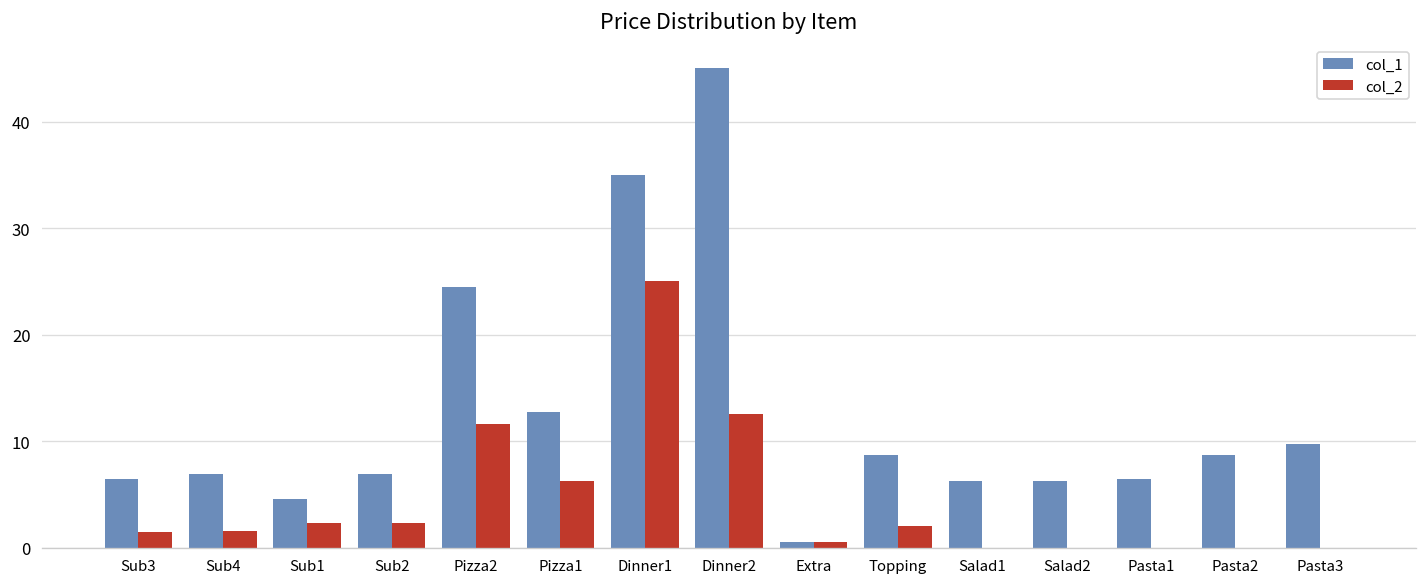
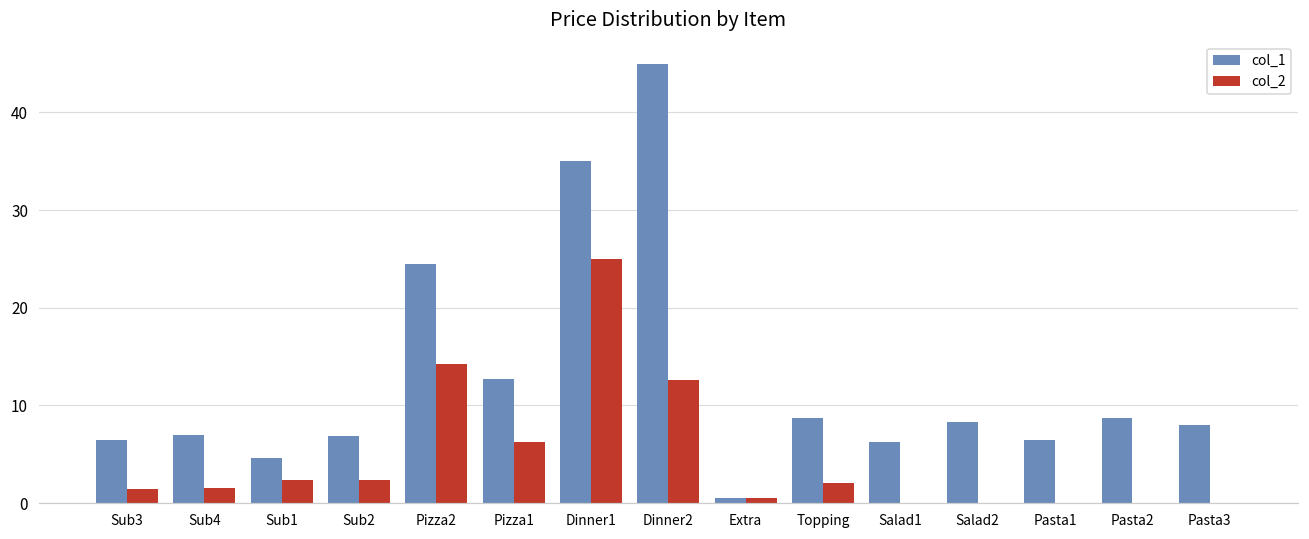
col_2, Pizza2: 12 -> 14
col_1, Salad2: 6 -> 8
col_1, Pasta3: 10 -> 8
